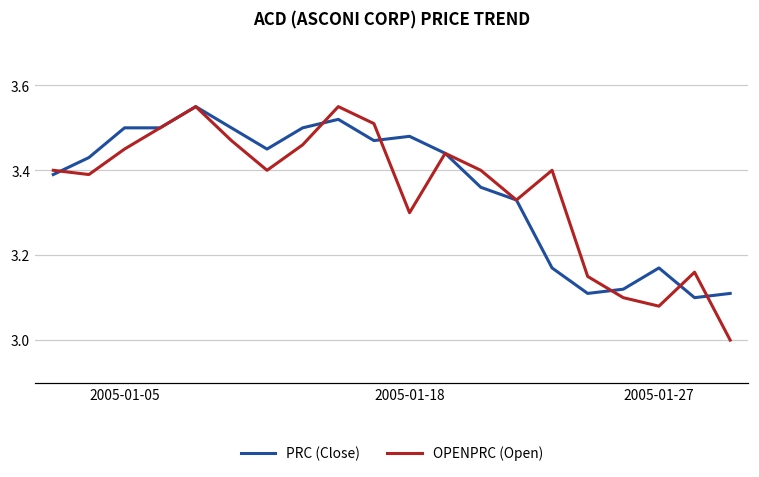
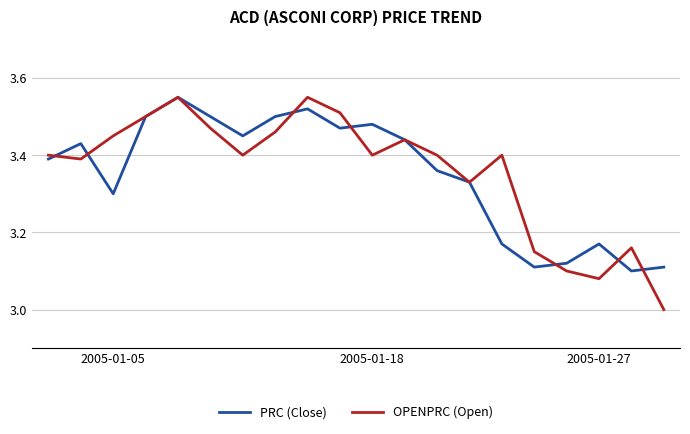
PRC (Close), 2005-01-05: 3.5 -> 3.3
OPENPRC (Open), 2005-01-18: 3.3 -> 3.4
